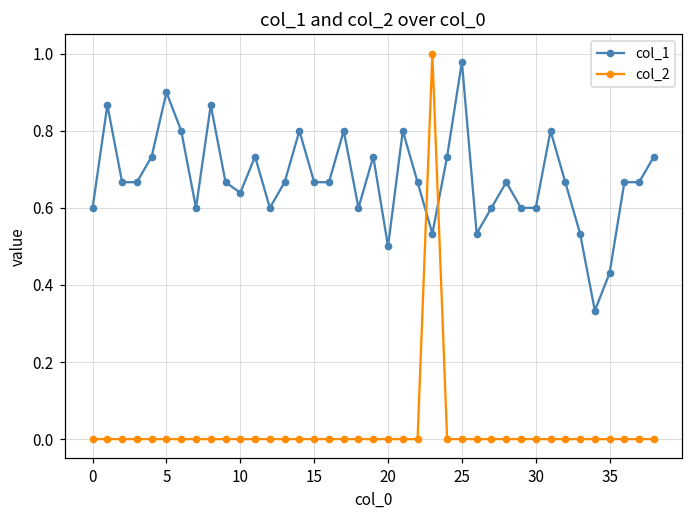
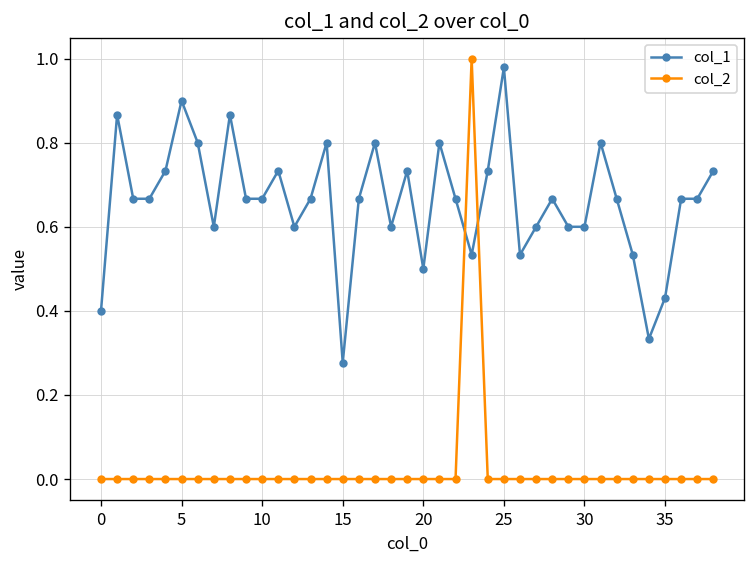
col_1, 0: 0.6 -> 0.4
col_1, 10: 0.64 -> 0.67
col_1, 15: 0.67 -> 0.28
